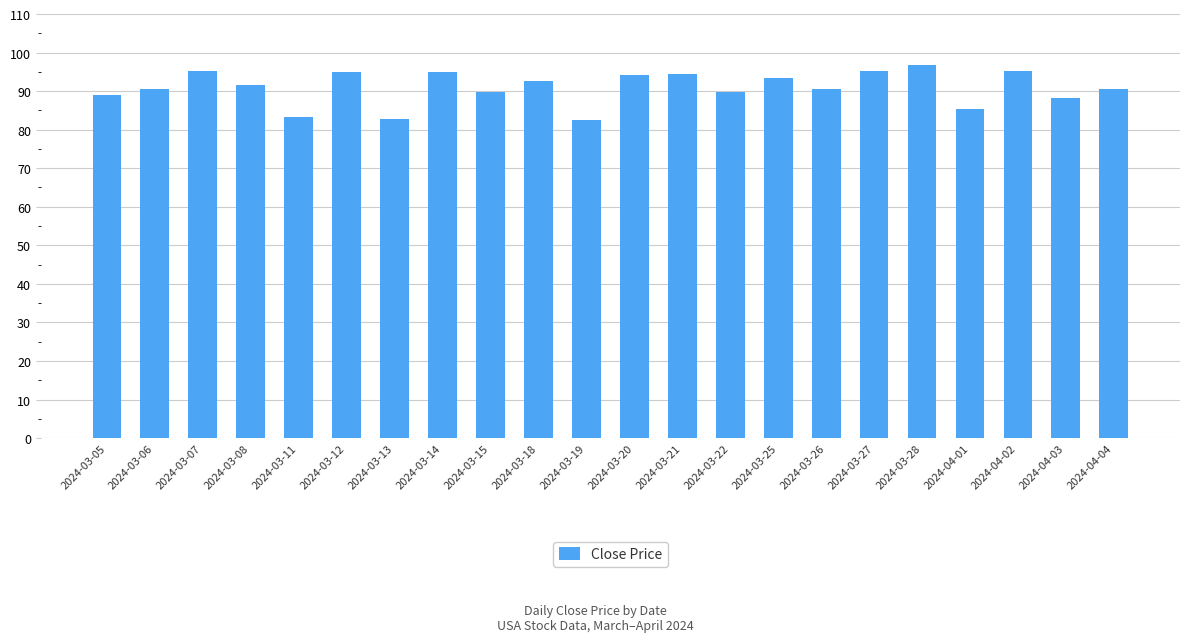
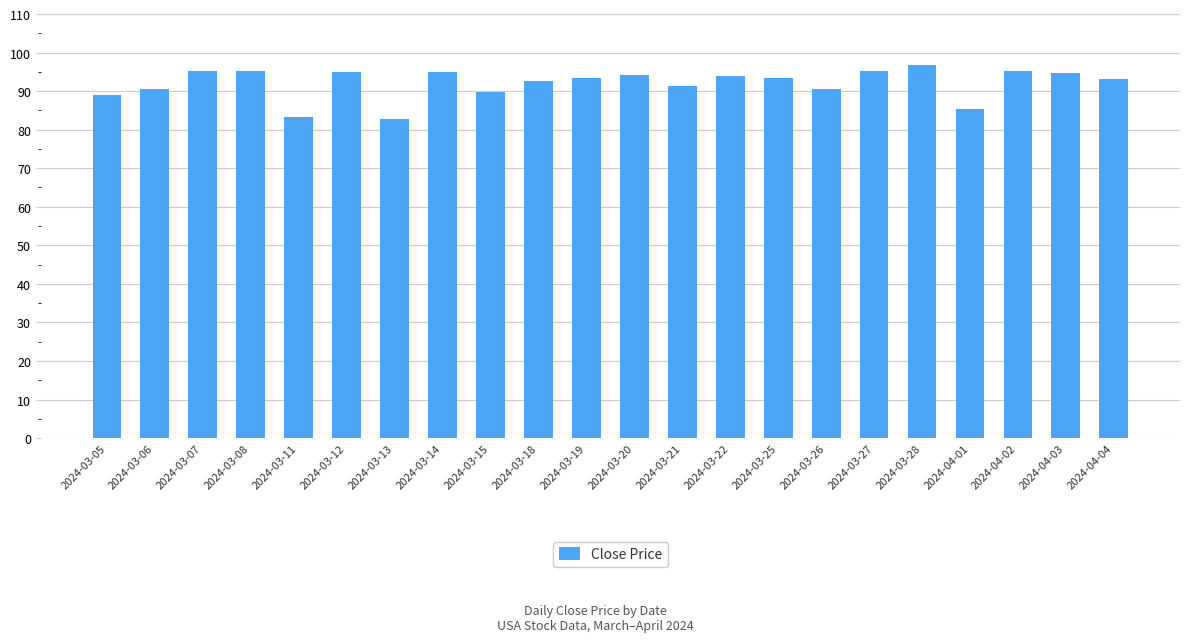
2024-03-08: 92 -> 95
2024-03-19: 83 -> 93
2024-03-21: 94 -> 91
2024-03-22: 90 -> 94
2024-04-03: 88 -> 95
2024-04-04: 90 -> 93
